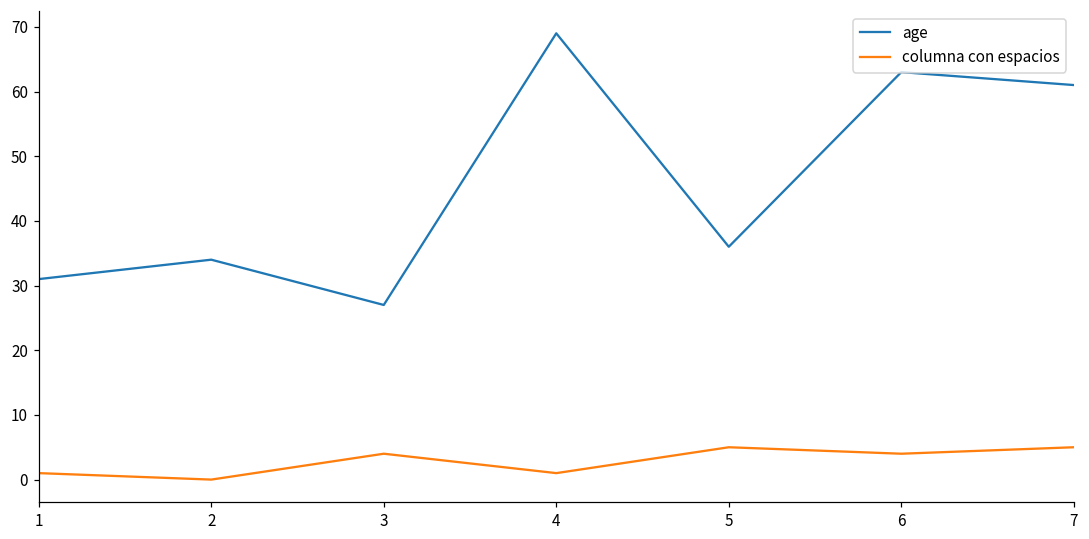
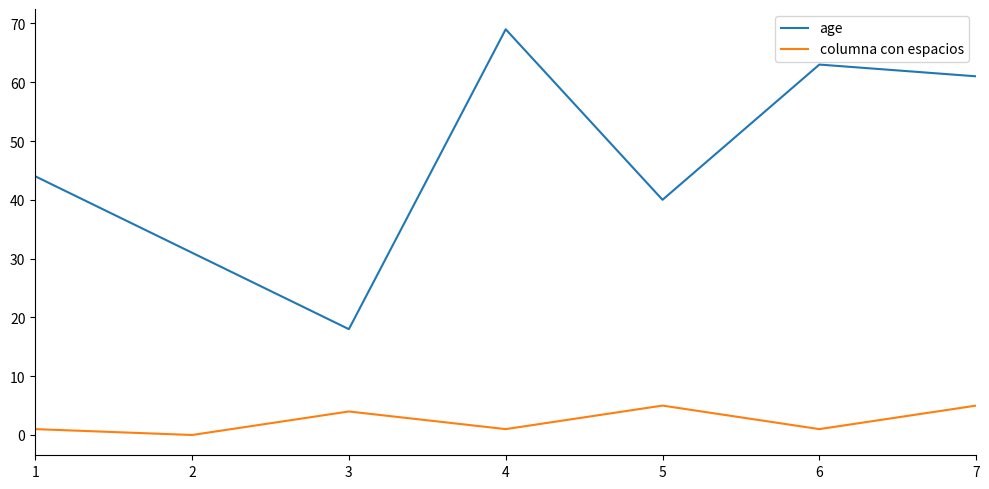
age, 1: 31 -> 44
age, 2: 34 -> 31
age, 3: 27 -> 18
age, 5: 36 -> 40
columna con espacios, 6: 4 -> 1
